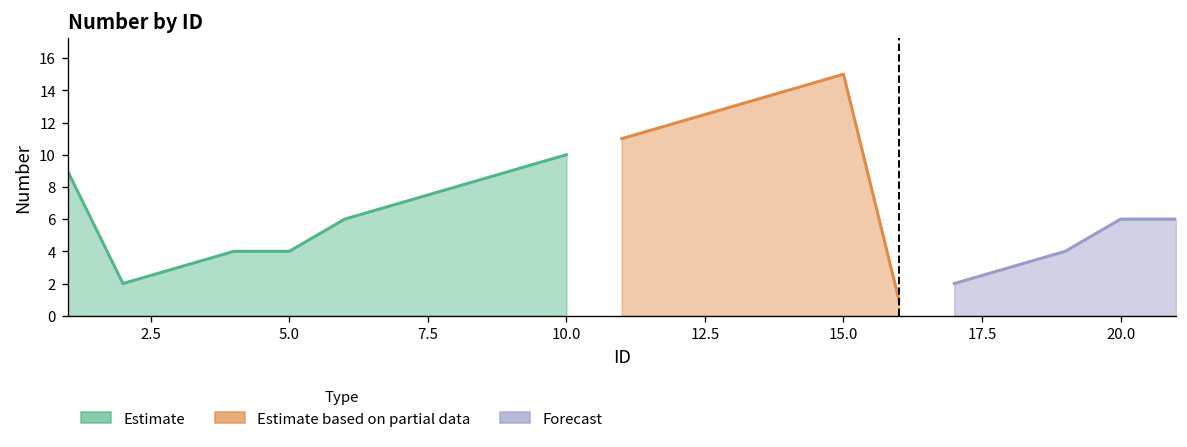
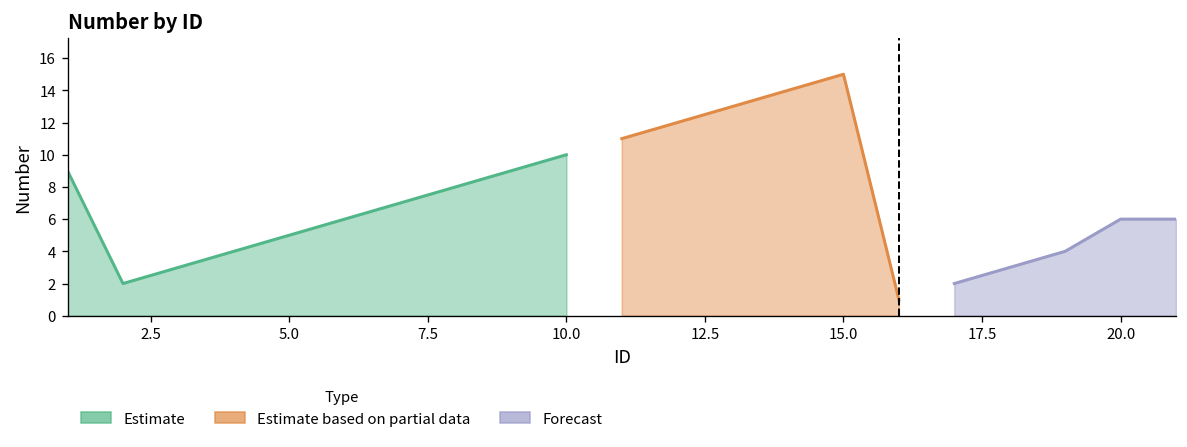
Estimate, 5.0: 4 -> 5
